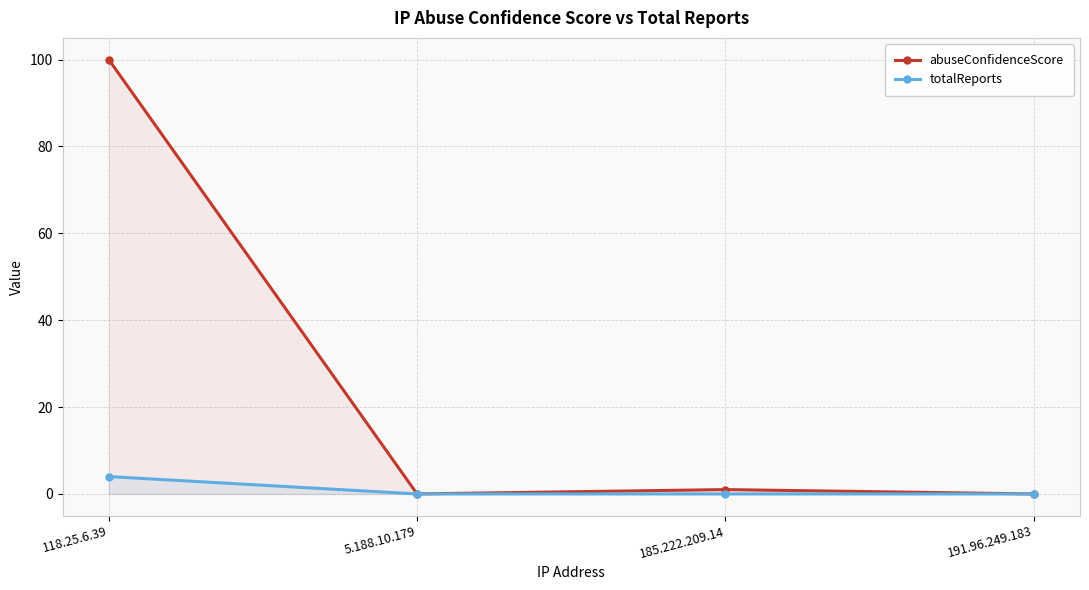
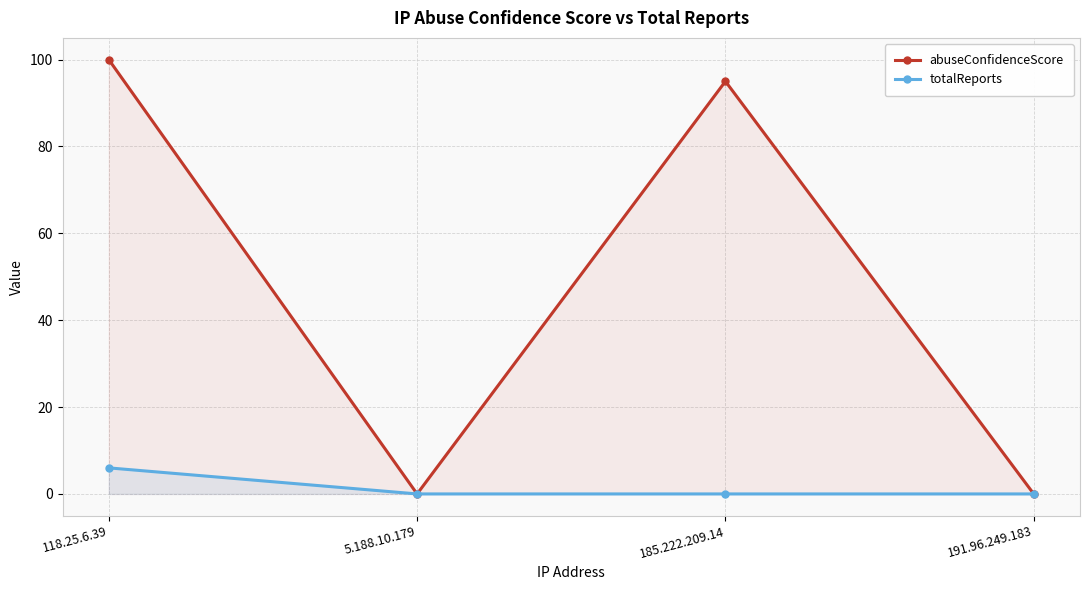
totalReports, 118.25.6.39: 4 -> 6
abuseConfidenceScore, 185.222.209.14: 1 -> 95
